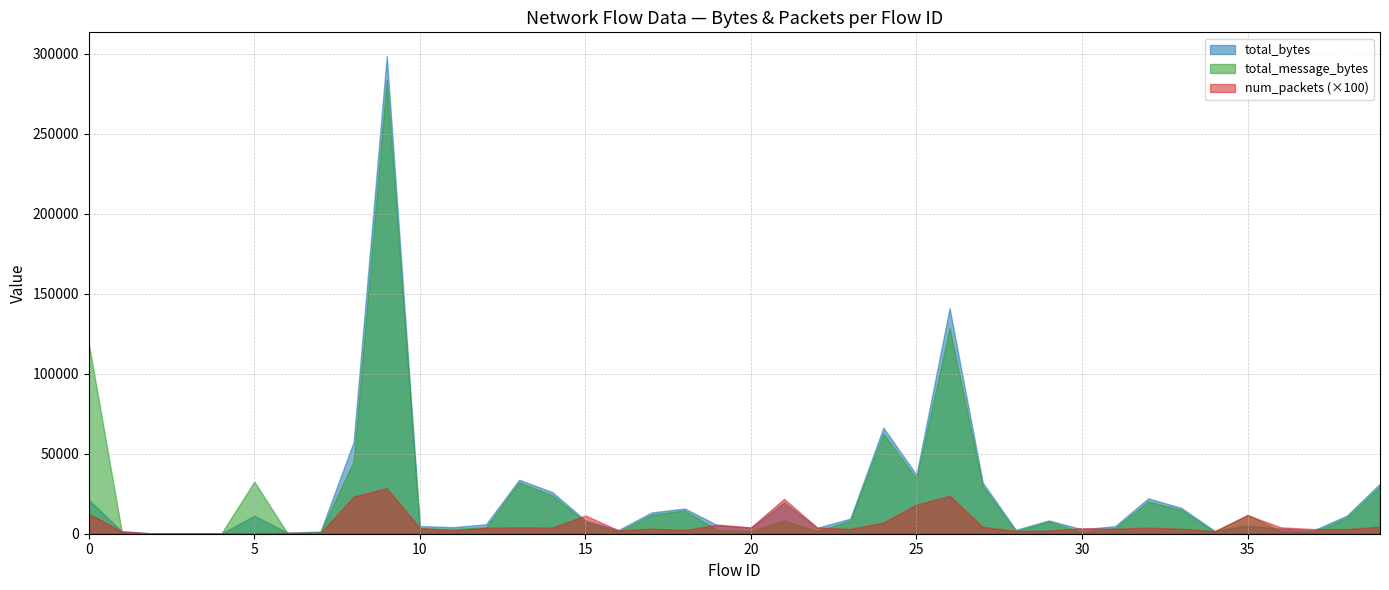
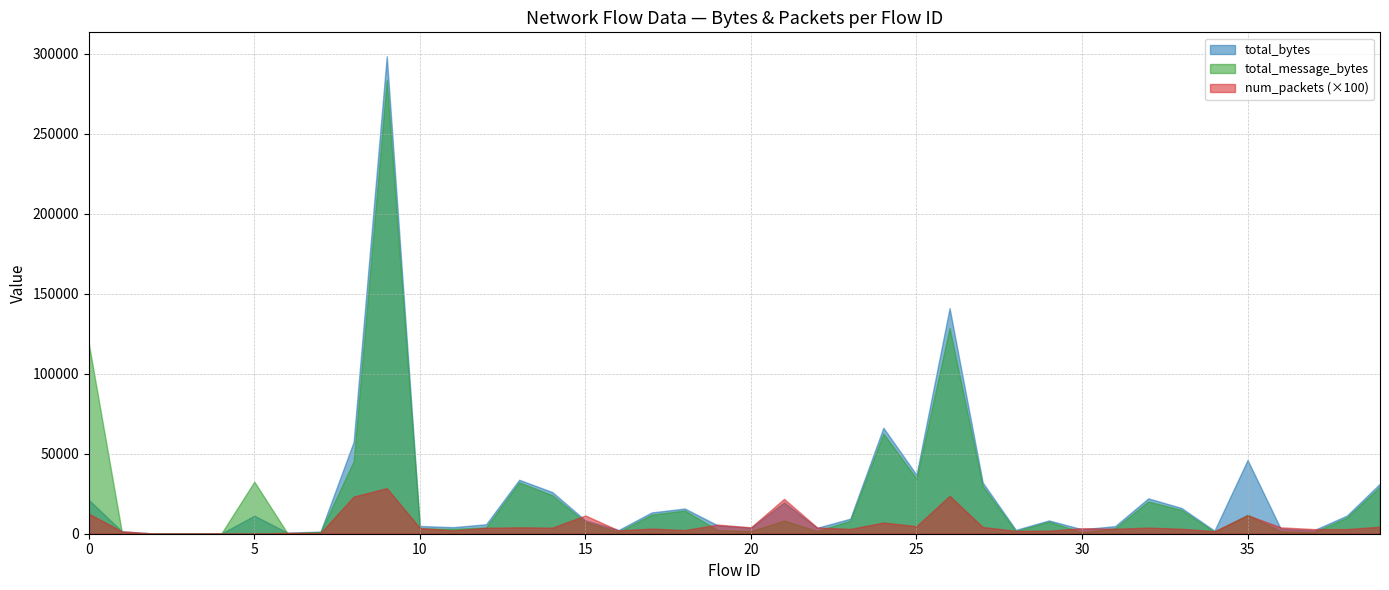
num_packets (×100), 25: 18000 -> 5000
total_bytes, 35: 5000 -> 46000
